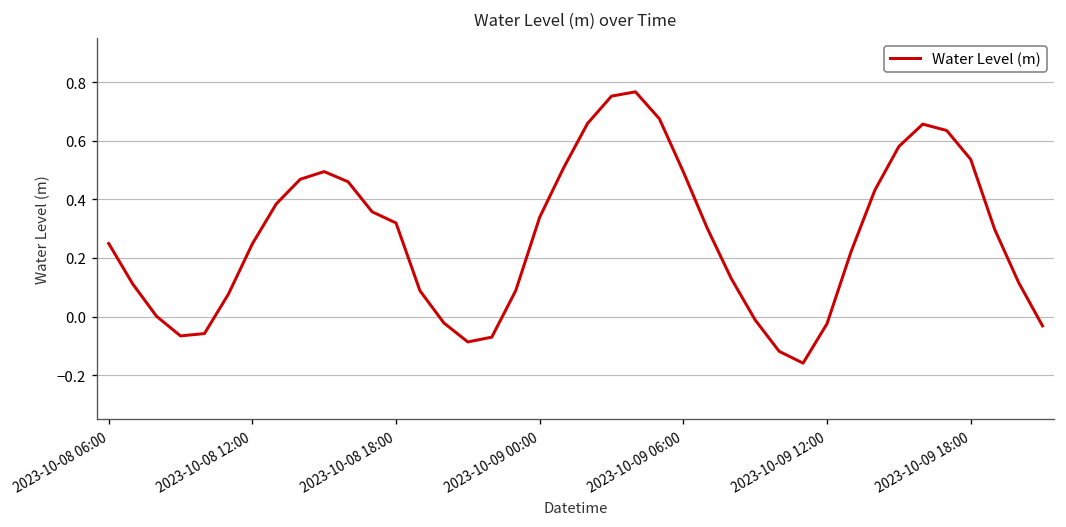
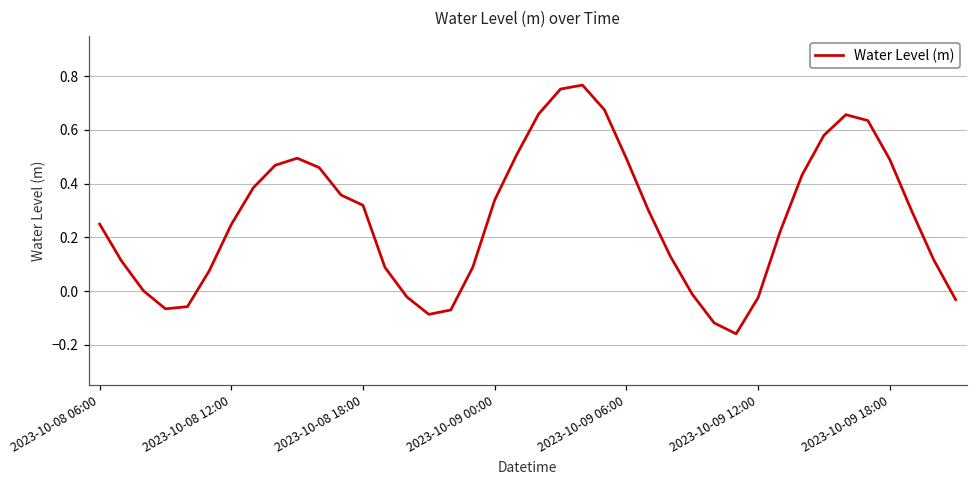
2023-10-09 18:00: 0.54 -> 0.49
